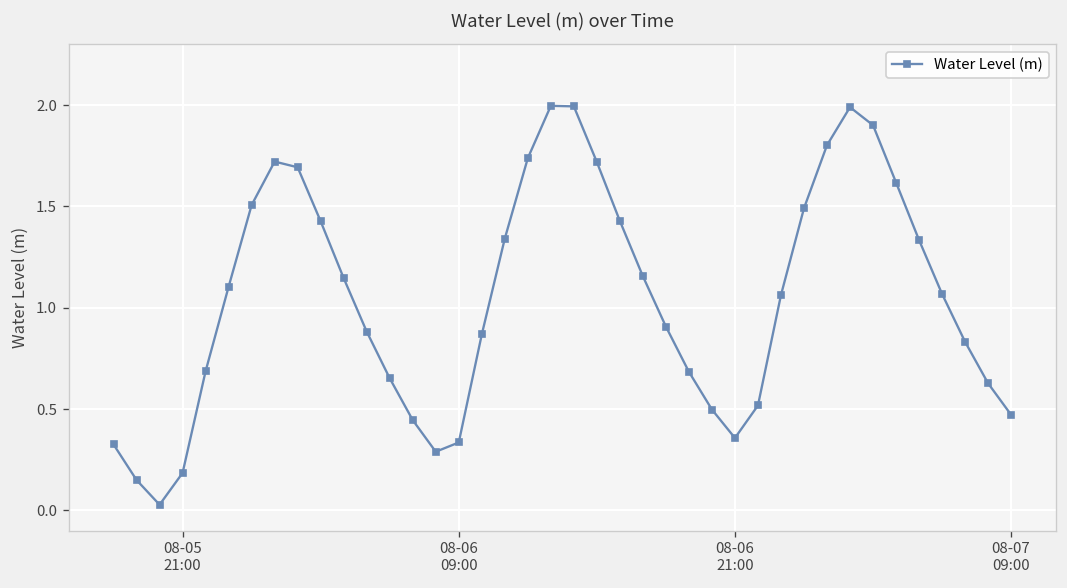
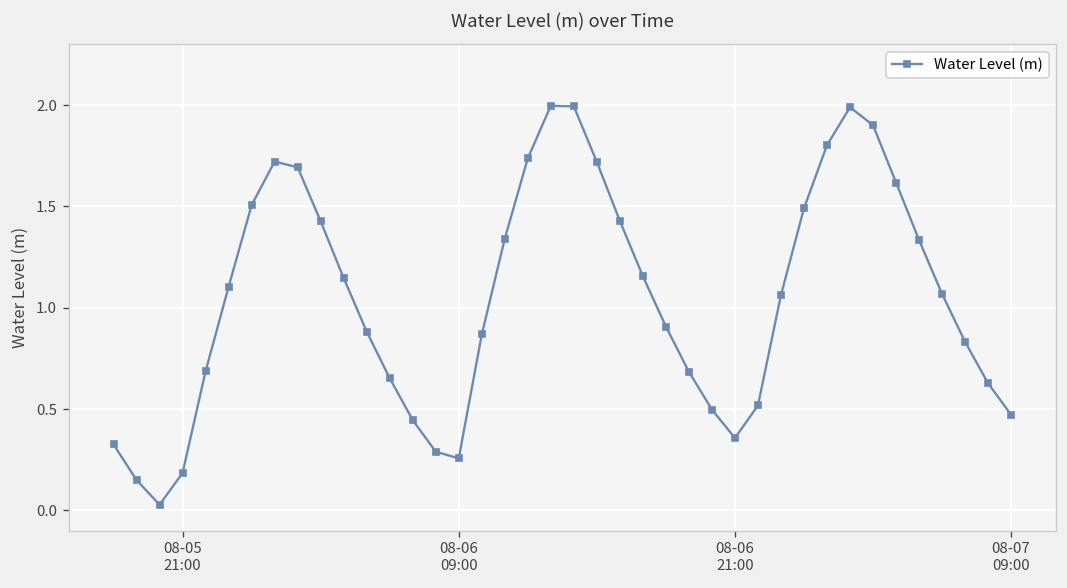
08-06 09:00: 0.34 -> 0.26
